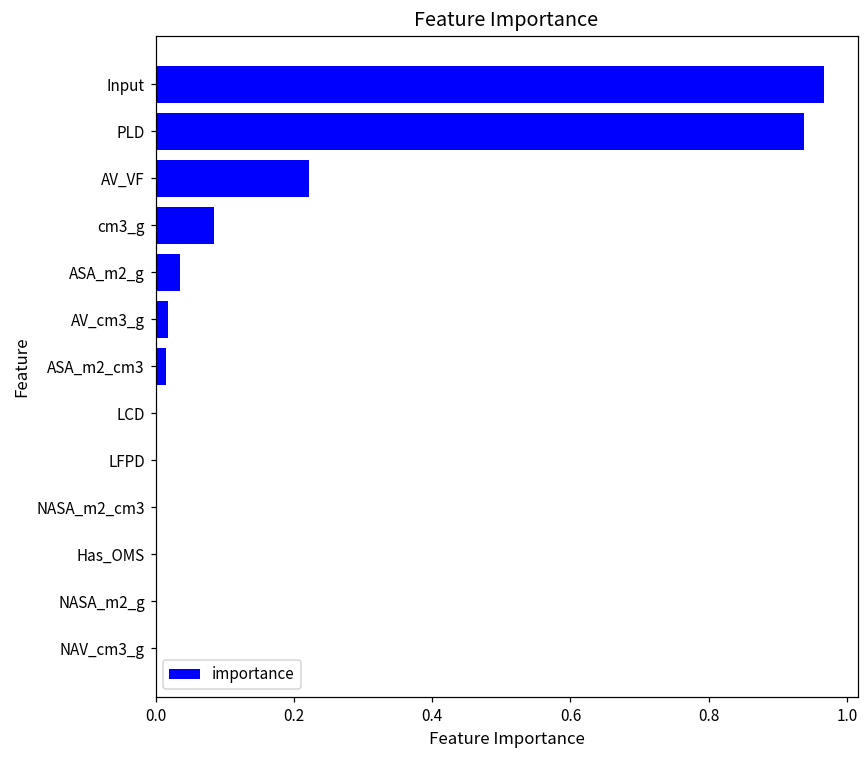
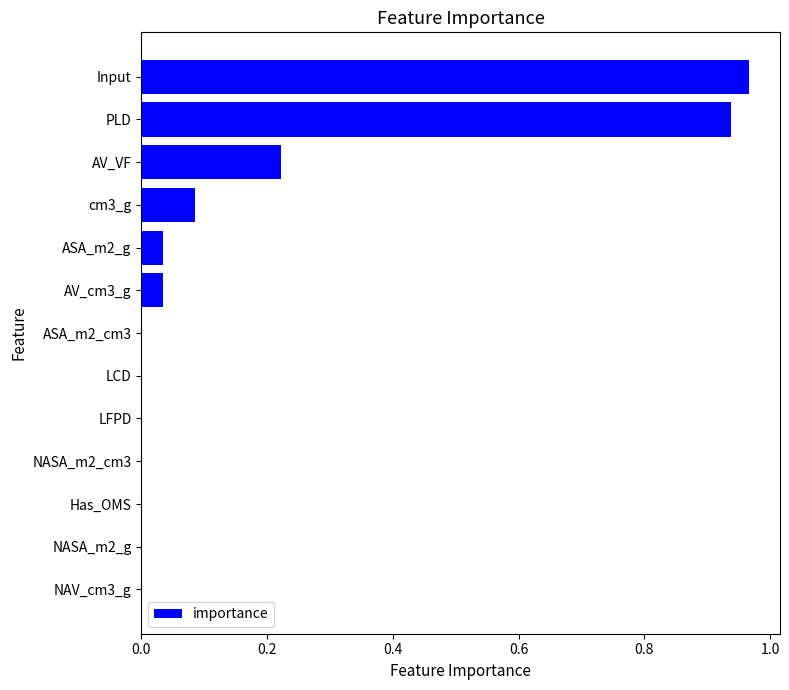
AV_cm3_g: 0.02 -> 0.03
ASA_m2_cm3: 0.01 -> 0.00
